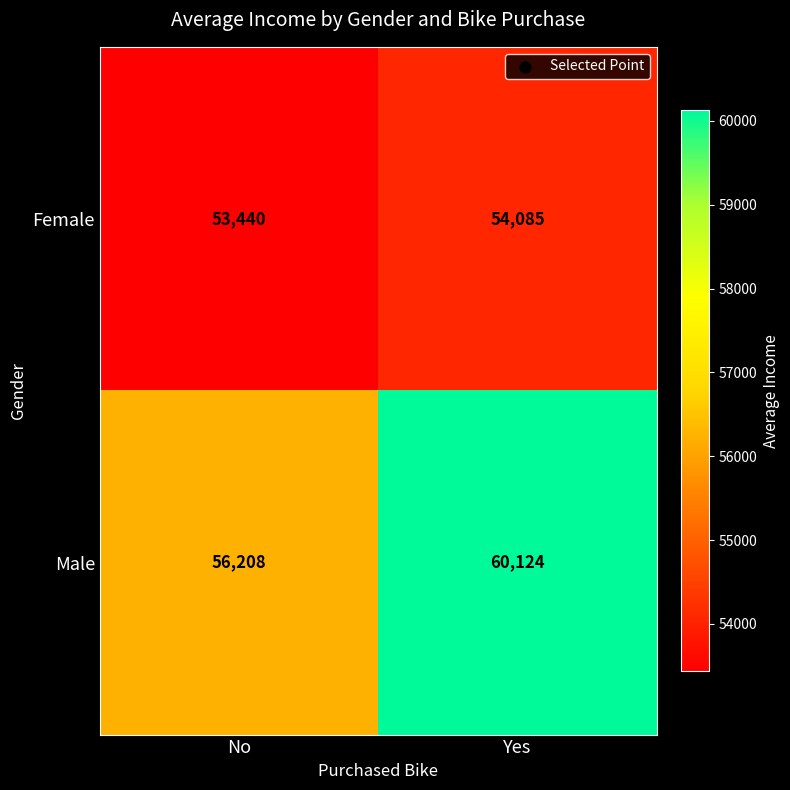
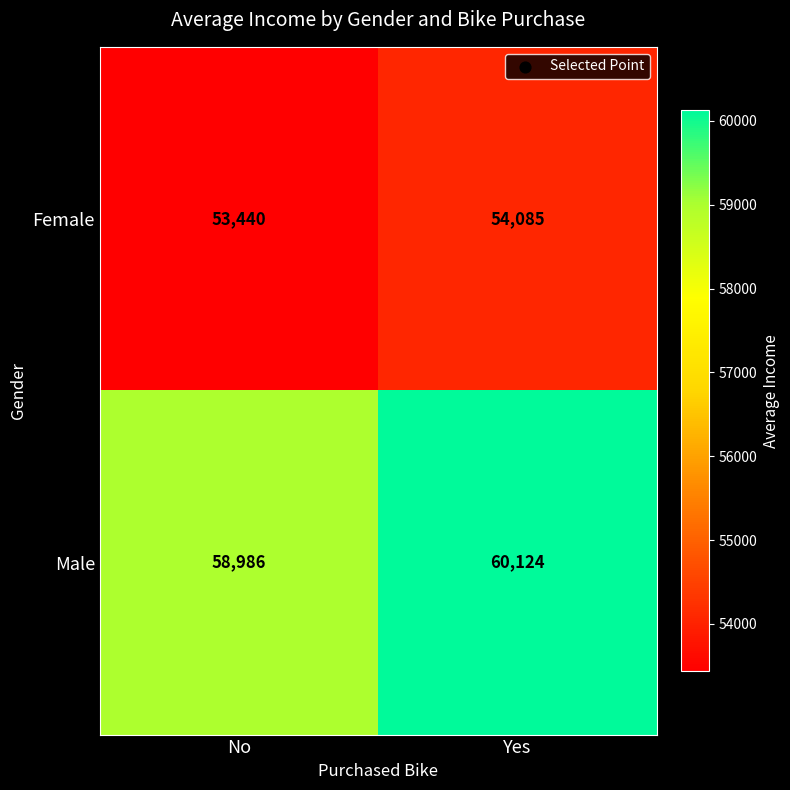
Male, No: 56,208 -> 58,986
